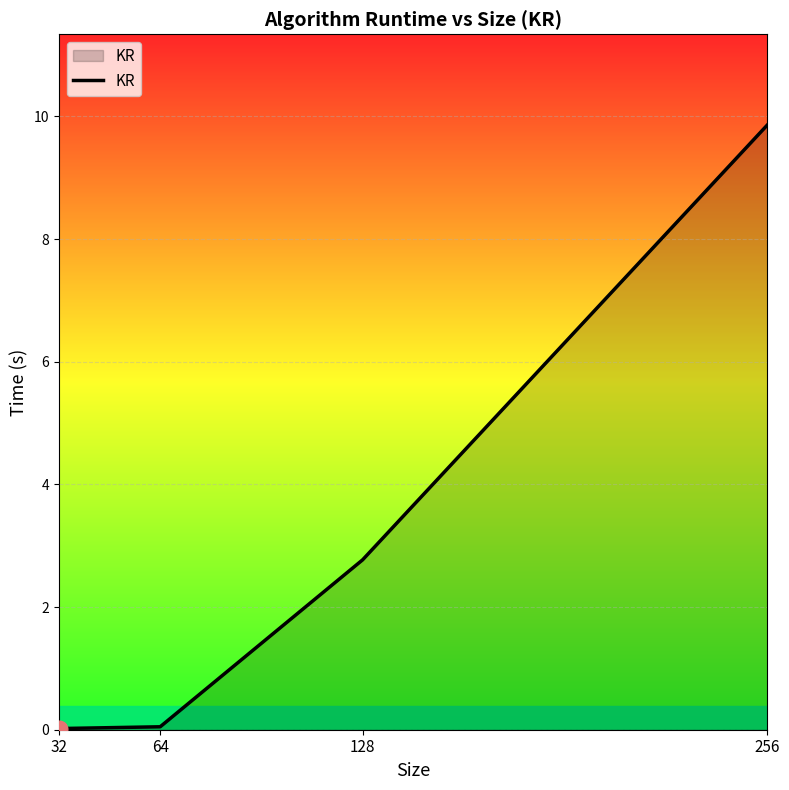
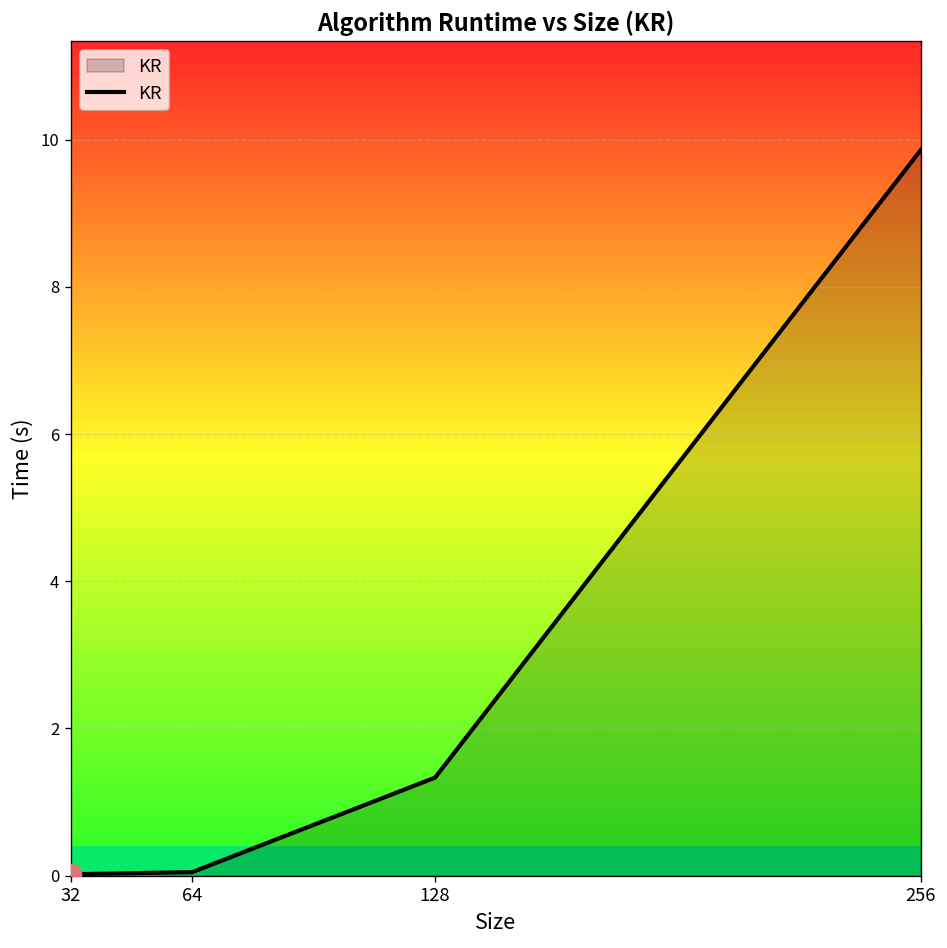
KR, 128: 2.8 -> 1.3
